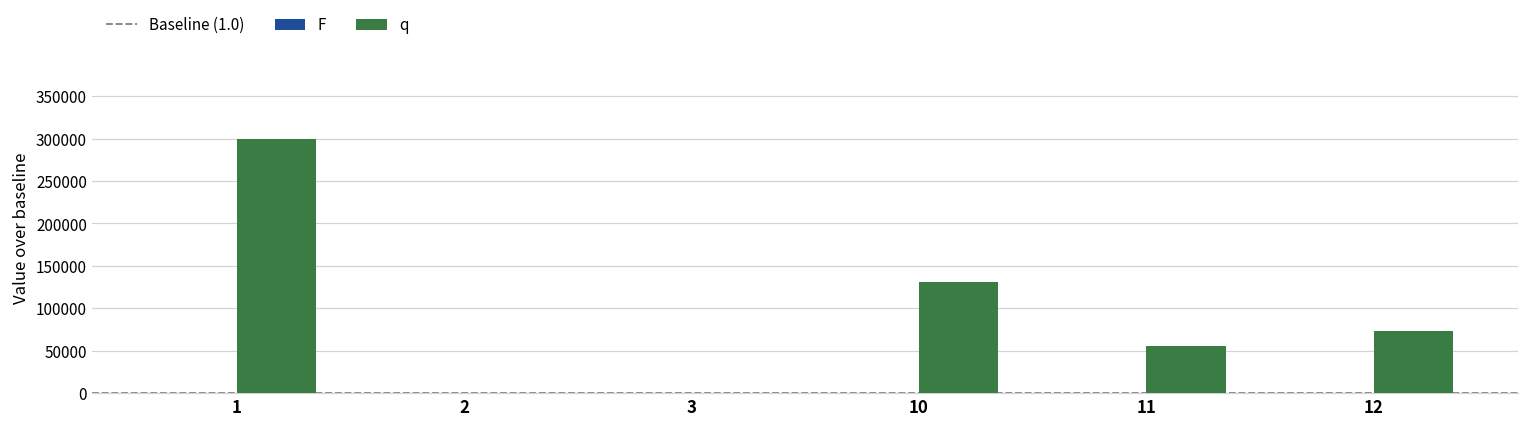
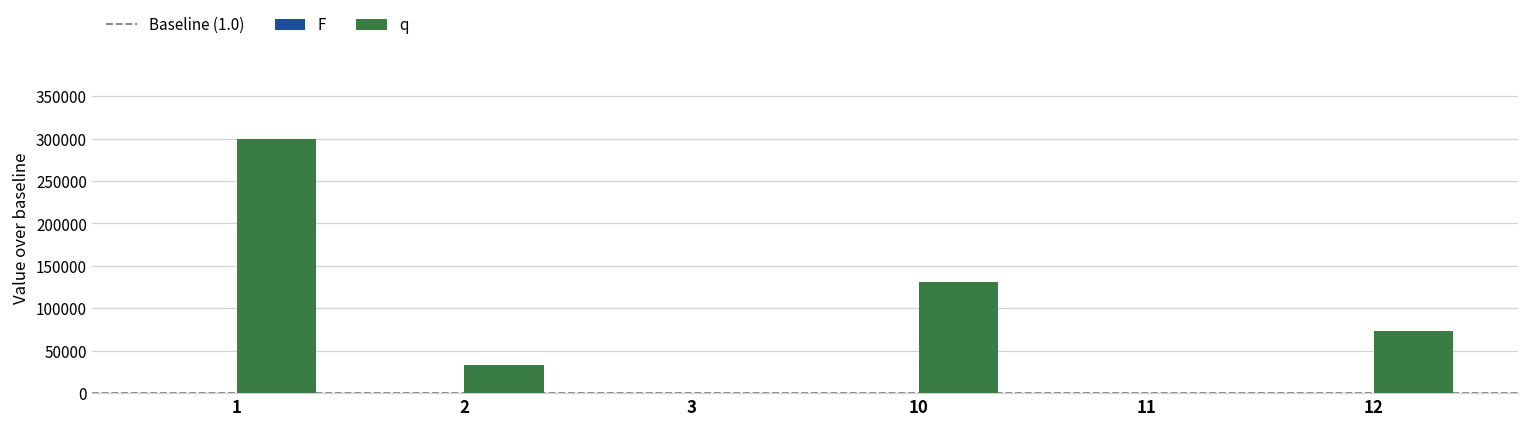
q, 2: 0 -> 30000
q, 11: 60000 -> 0
